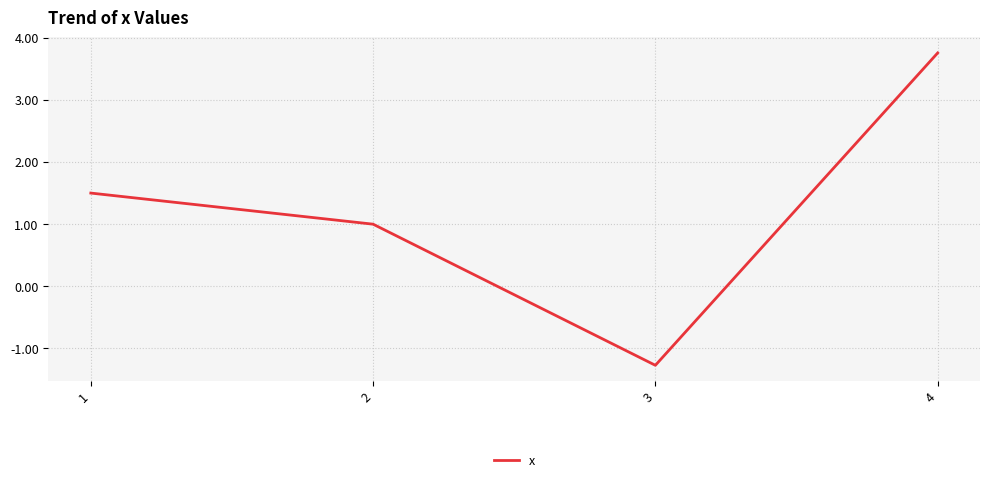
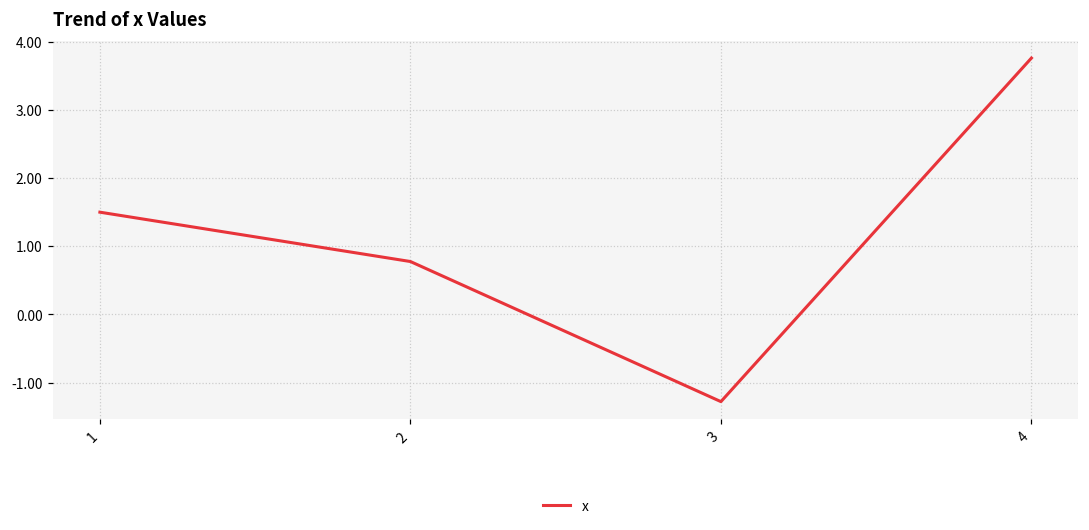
2: 1.0 -> 0.8
